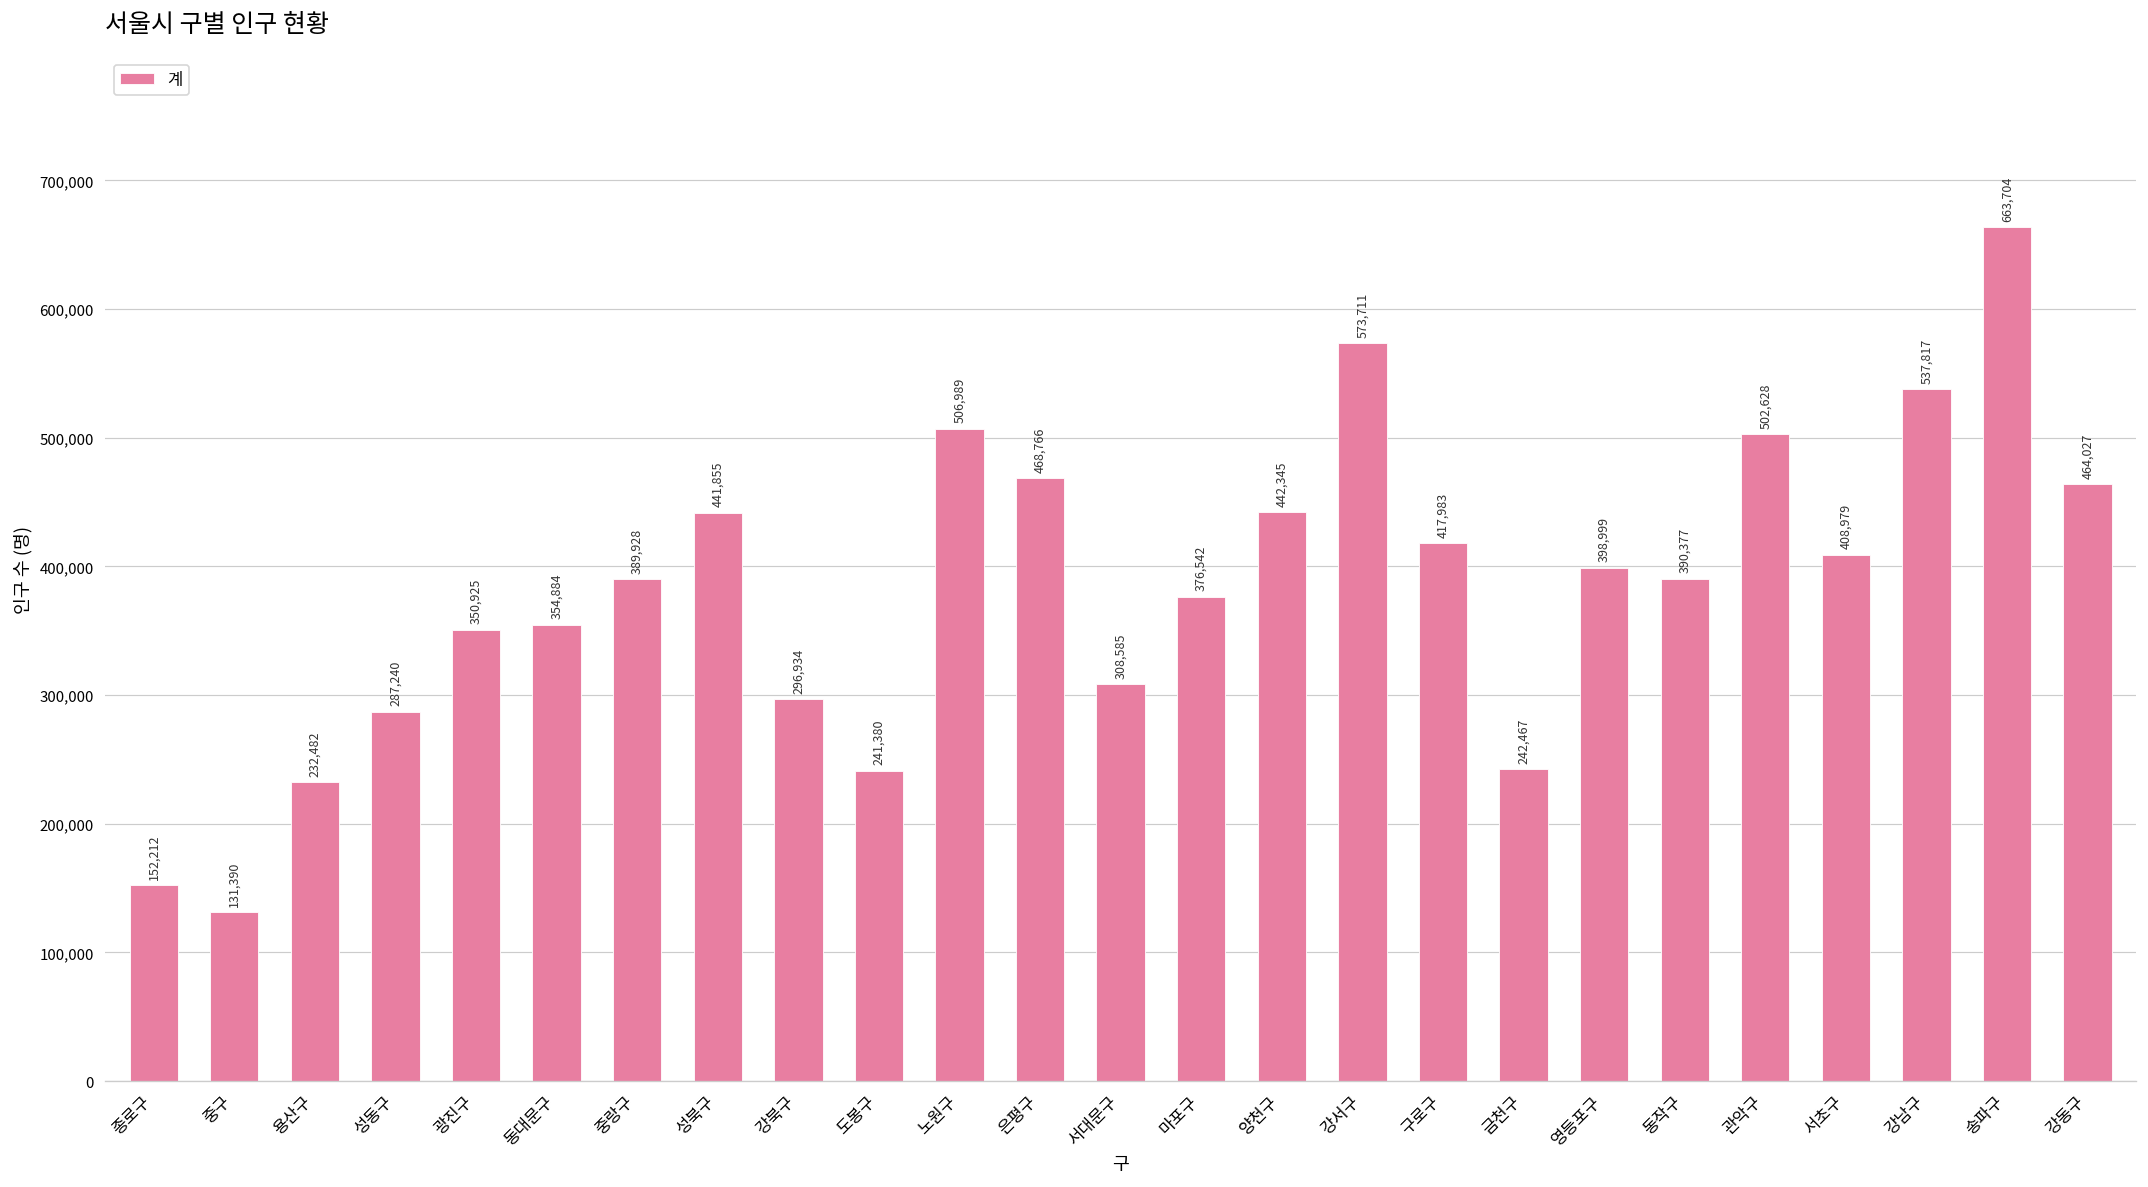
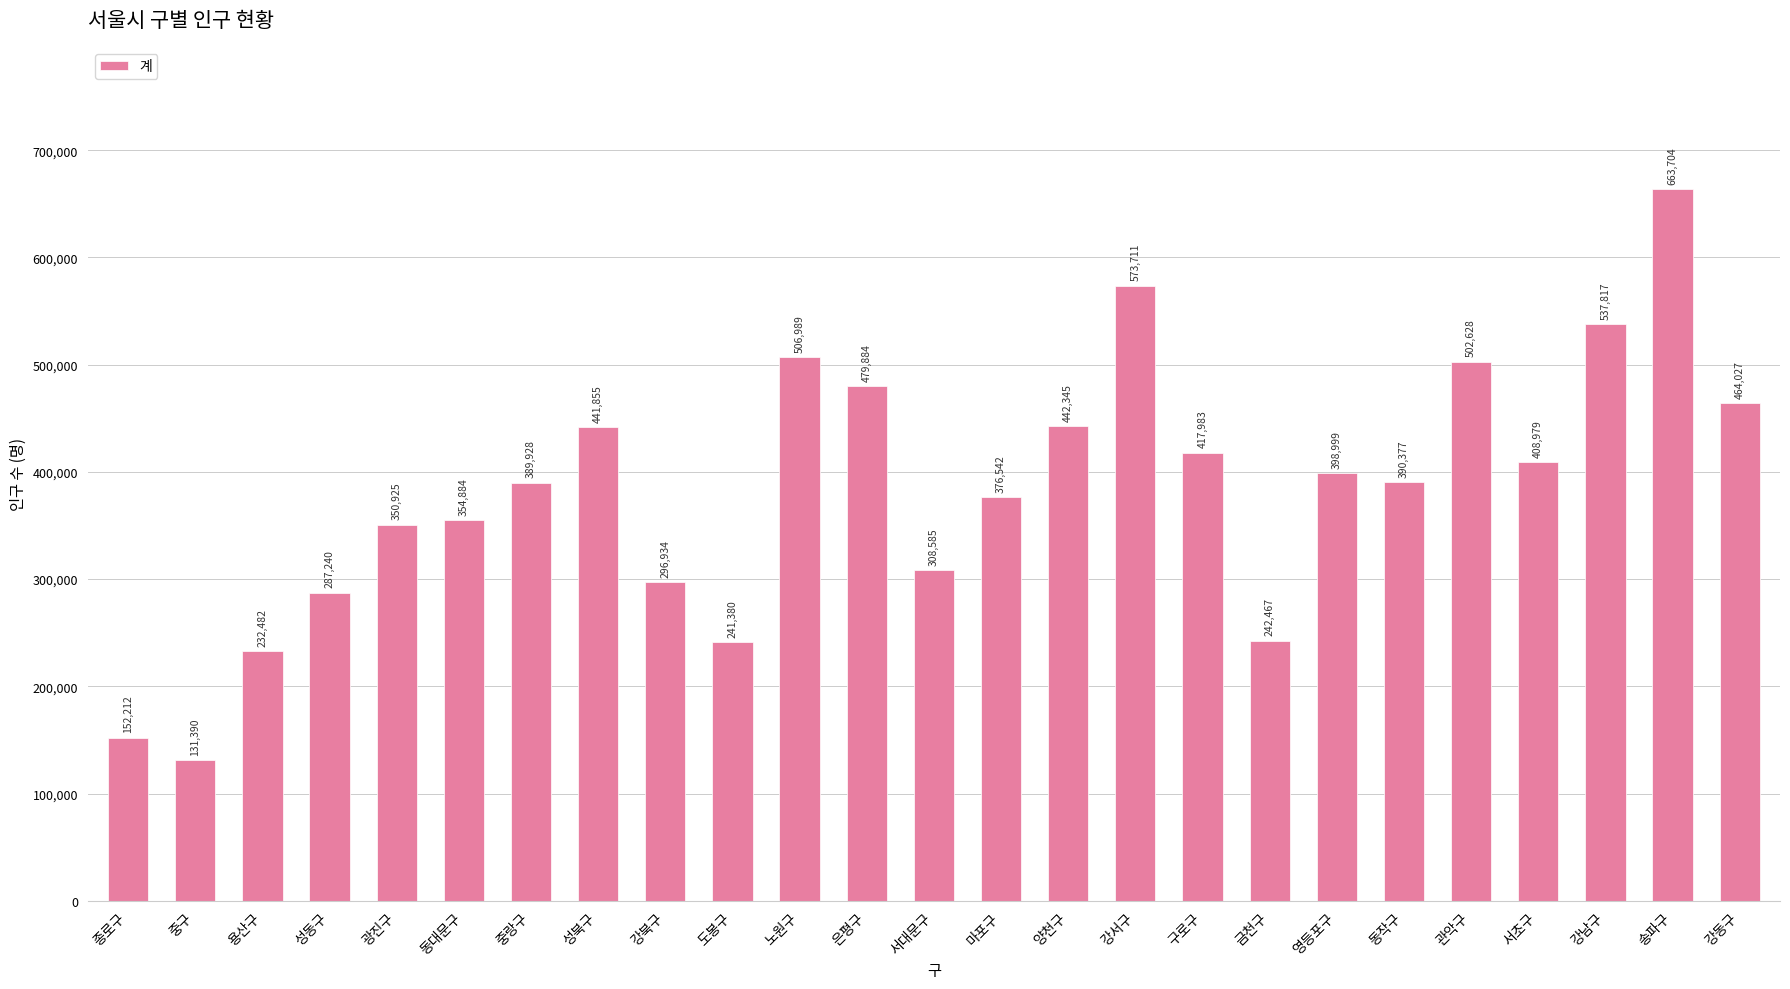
은평구: 468,766 -> 479,884
